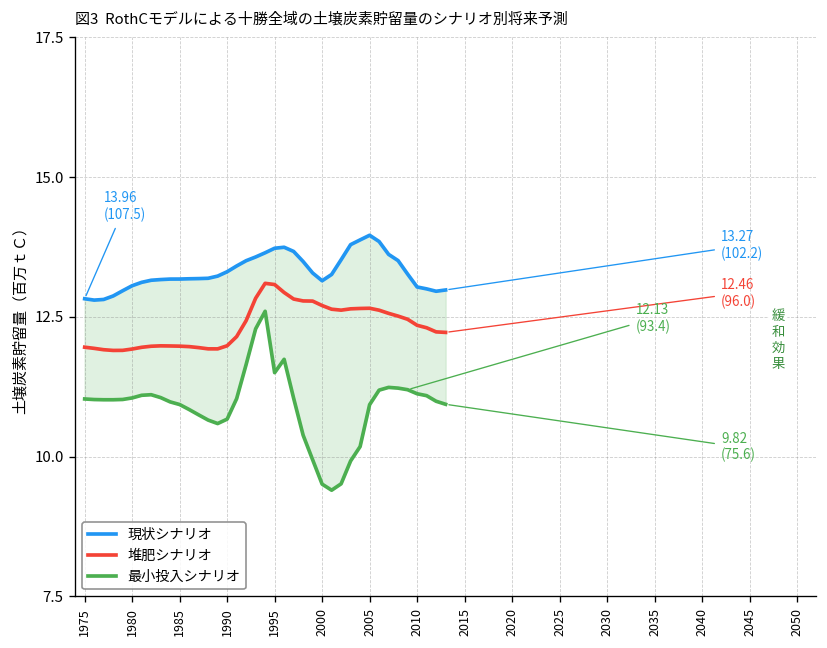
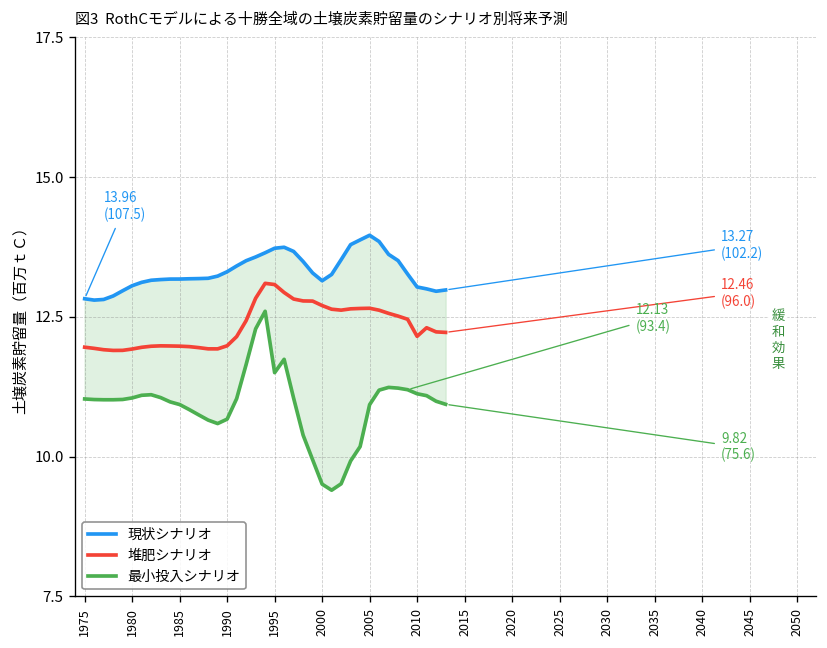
堆肥シナリオ, 2010: 12.3 -> 12.2
